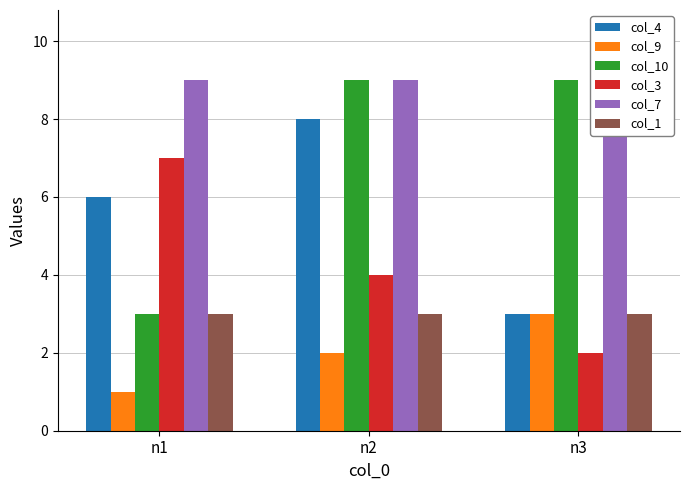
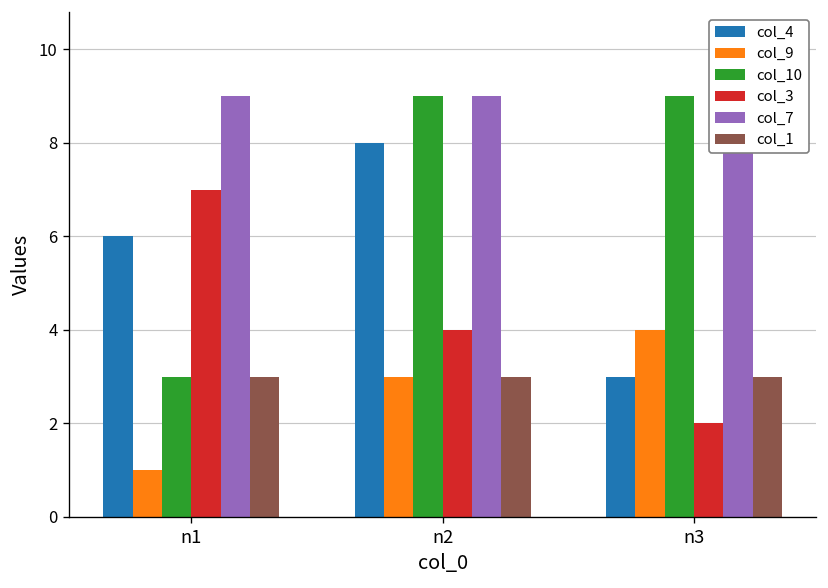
col_9, n2: 2 -> 3
col_9, n3: 3 -> 4
